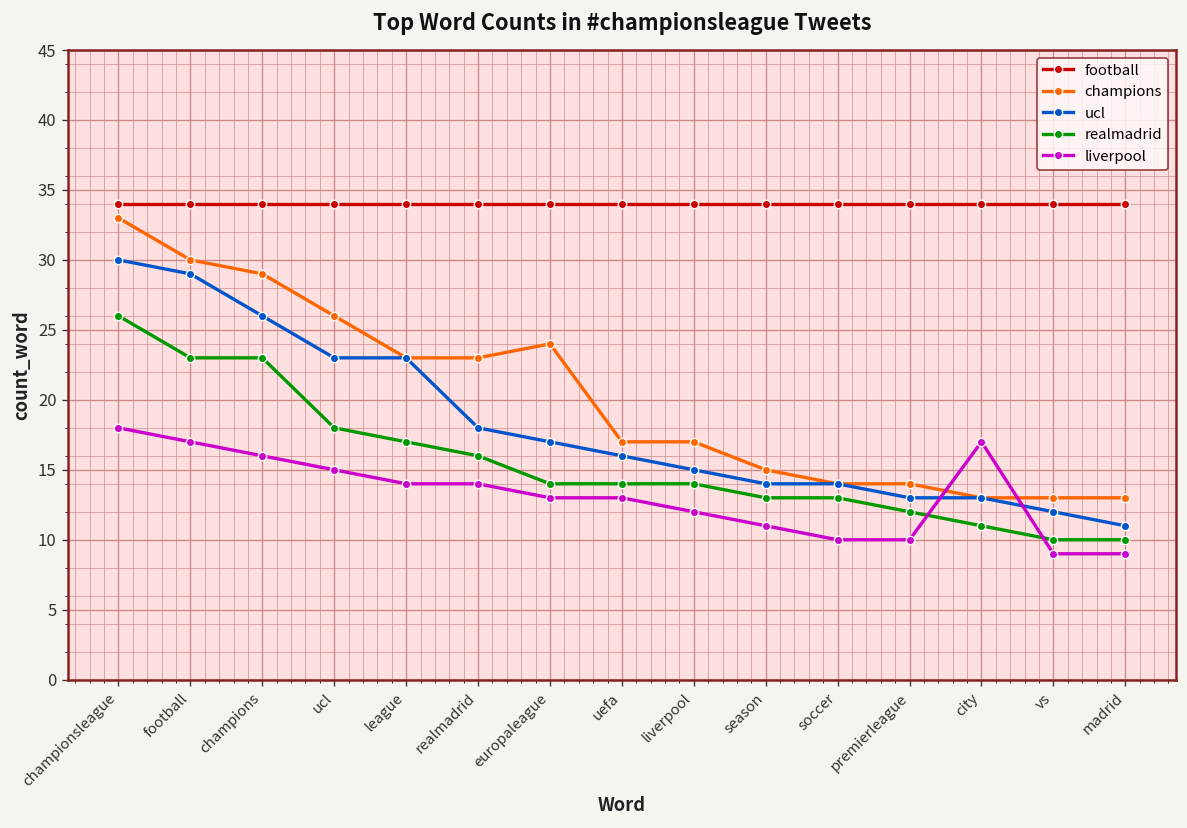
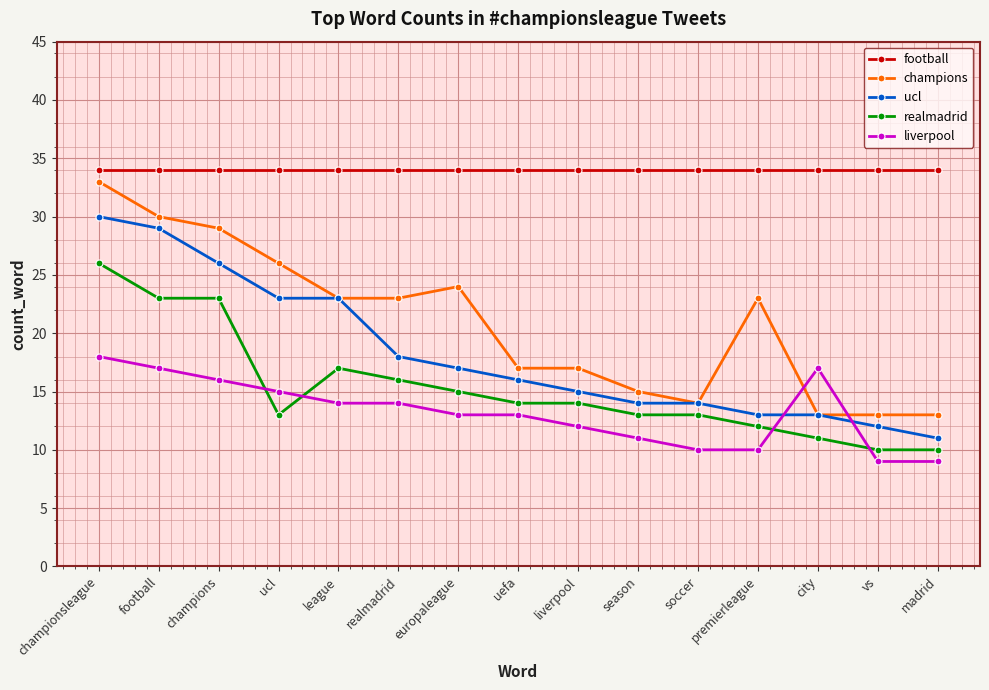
realmadrid, ucl: 18 -> 13
realmadrid, europaleague: 14 -> 15
champions, premierleague: 14 -> 23
